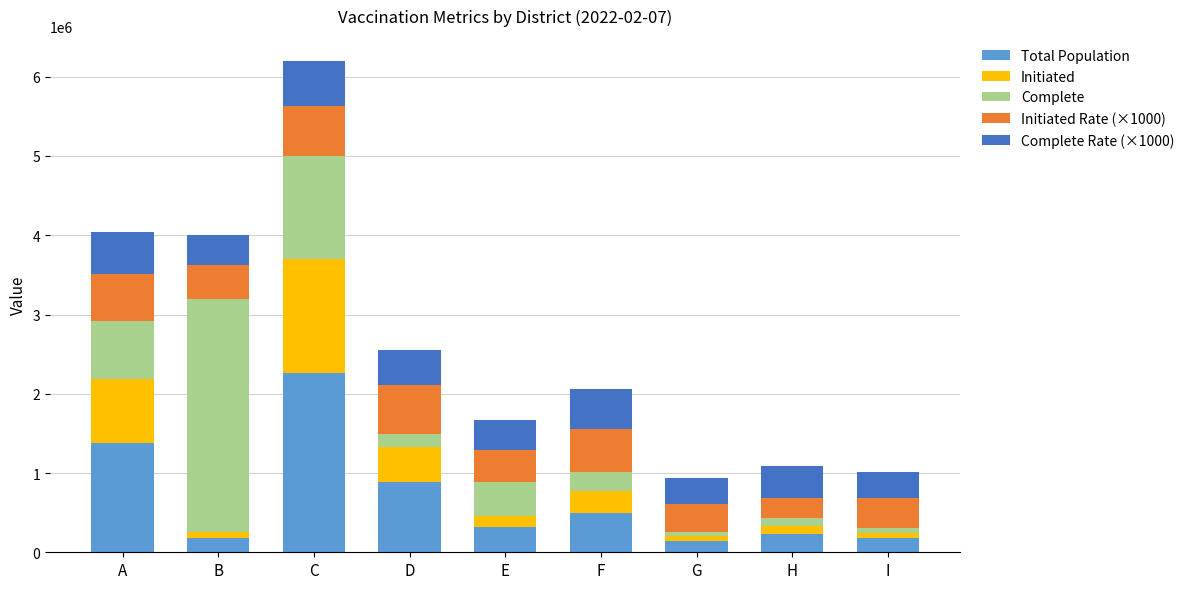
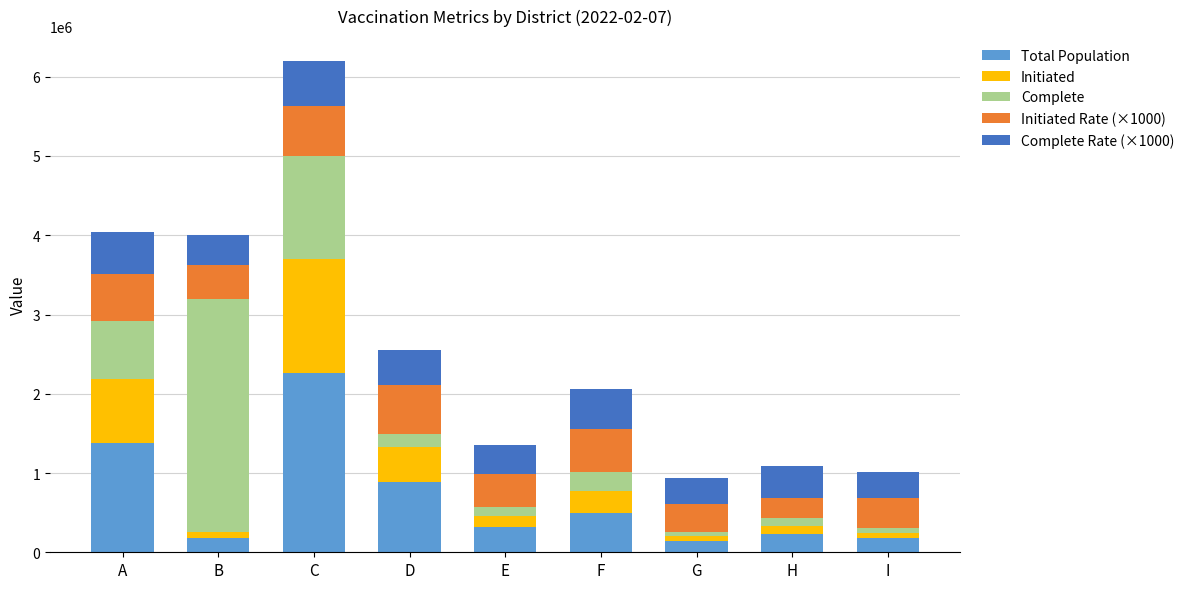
Complete, E: 400000 -> 100000
